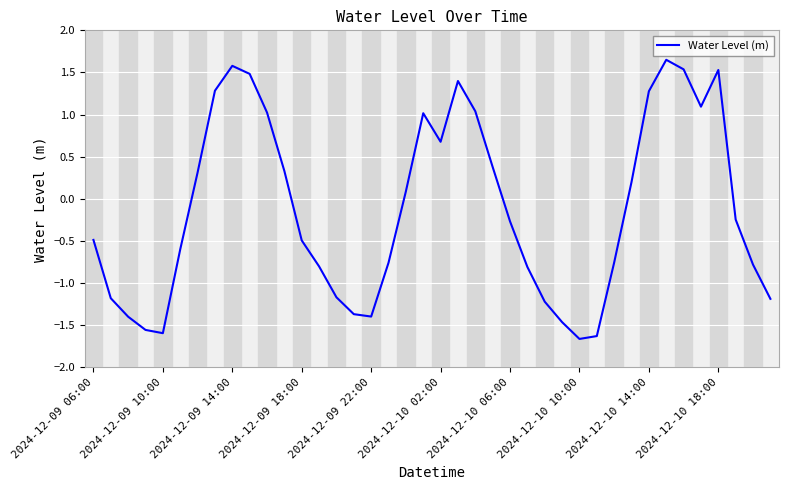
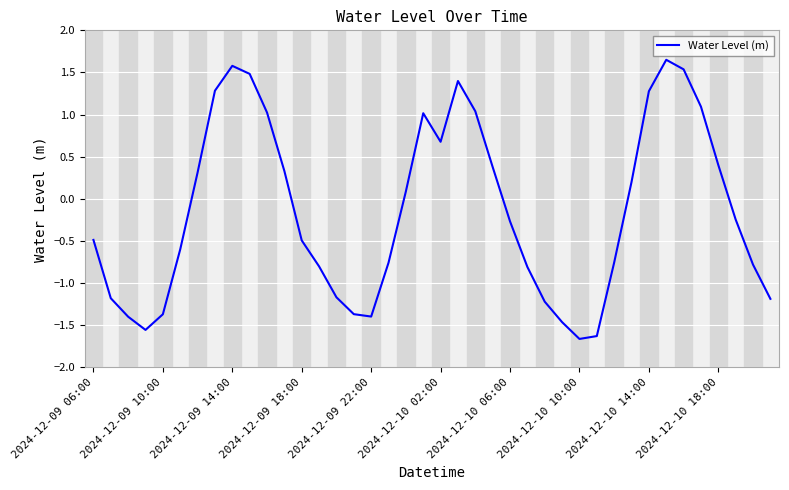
2024-12-09 10:00: -1.6 -> -1.4
2024-12-10 18:00: 1.5 -> 0.4
